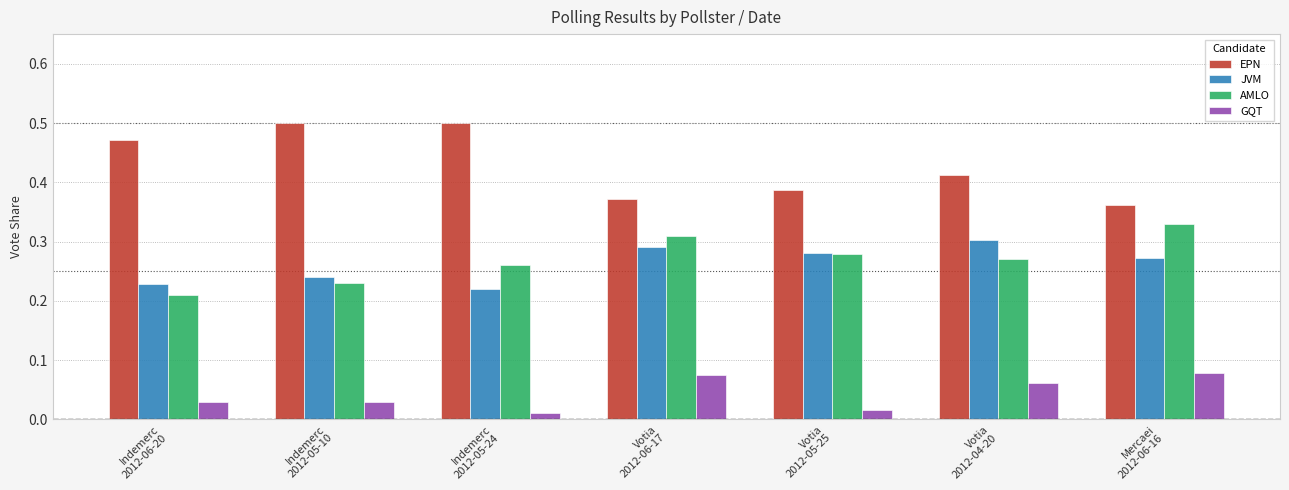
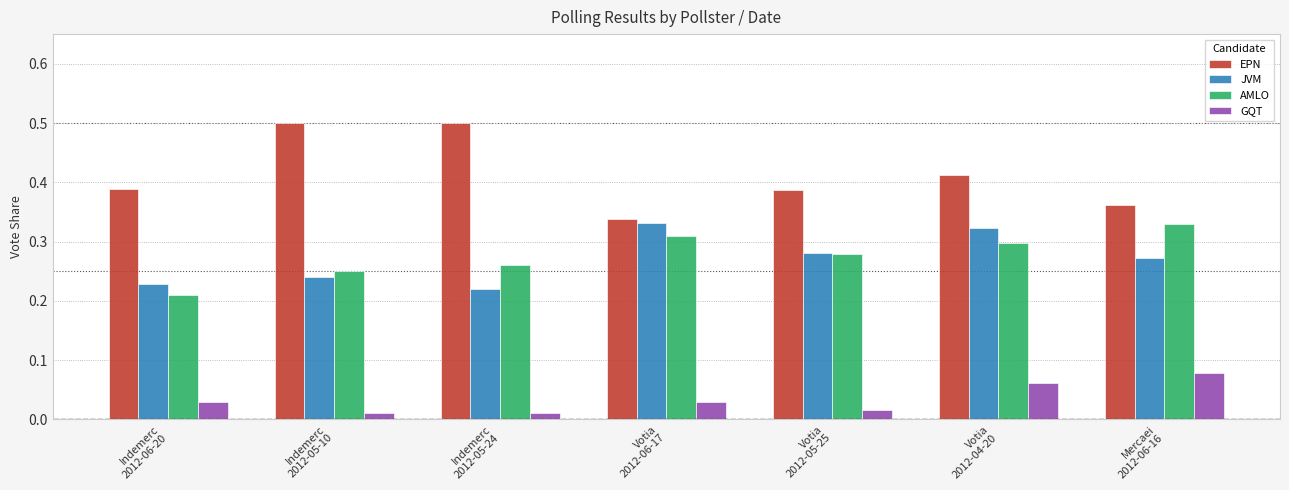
EPN, Indemerc 2012-06-20: 0.47 -> 0.39
AMLO, Indemerc 2012-05-10: 0.23 -> 0.25
GQT, Indemerc 2012-05-10: 0.03 -> 0.01
EPN, Votia 2012-06-17: 0.37 -> 0.34
JVM, Votia 2012-06-17: 0.29 -> 0.33
GQT, Votia 2012-06-17: 0.08 -> 0.03
JVM, Votia 2012-04-20: 0.30 -> 0.32
AMLO, Votia 2012-04-20: 0.27 -> 0.30
